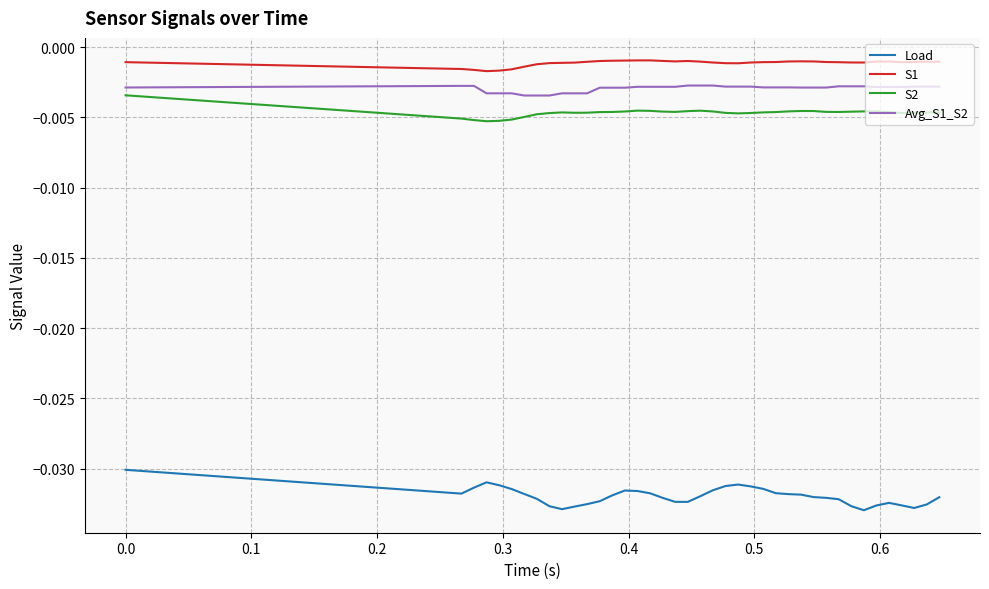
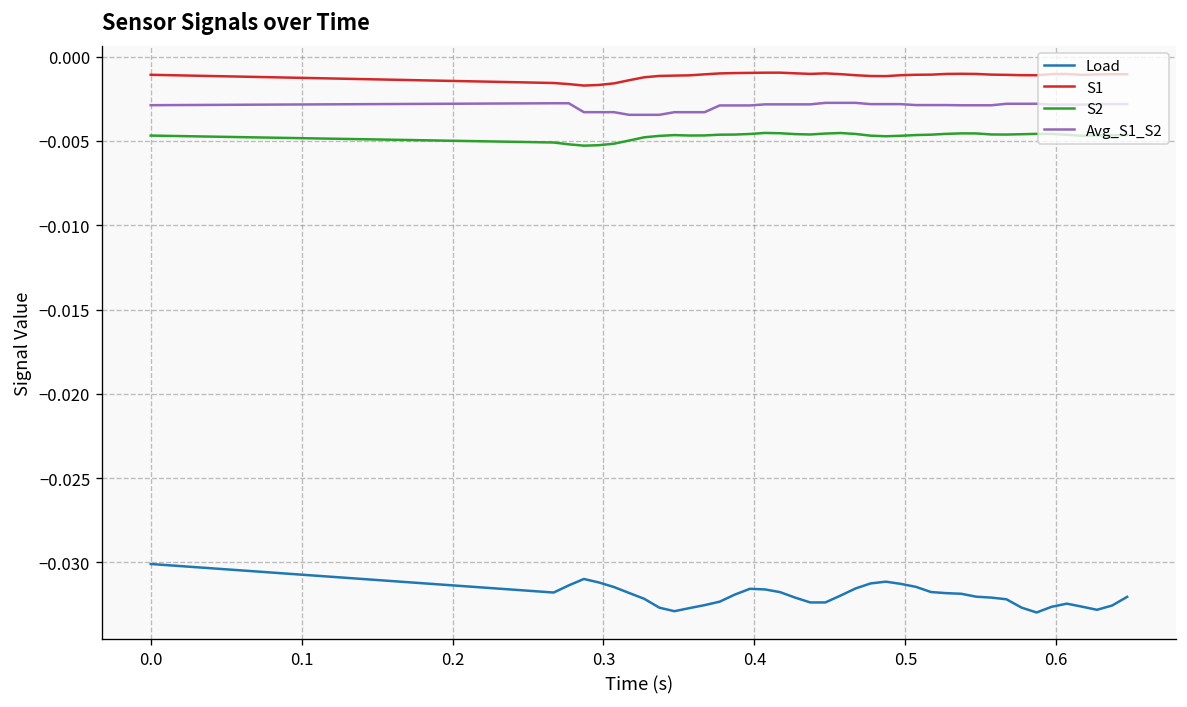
S2, 0.0: -0.0034 -> -0.0047
